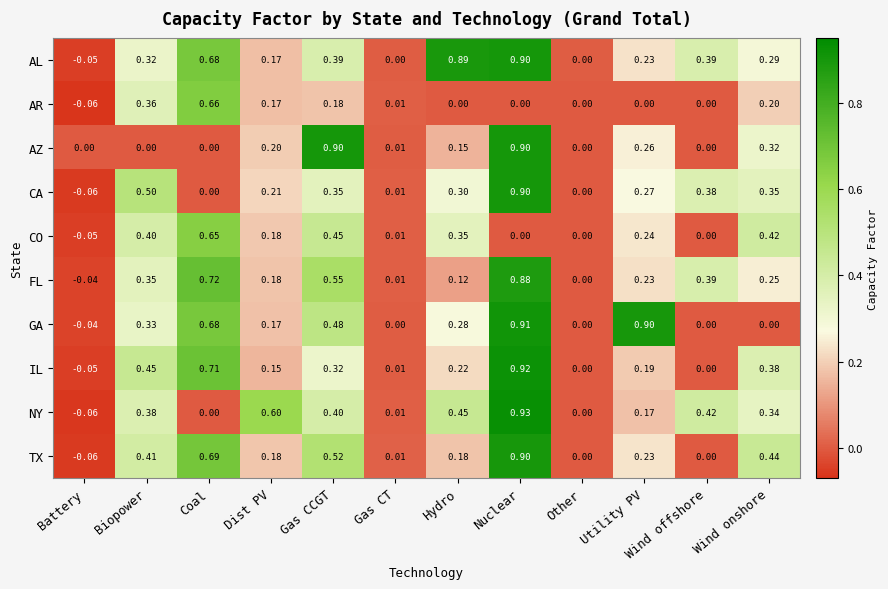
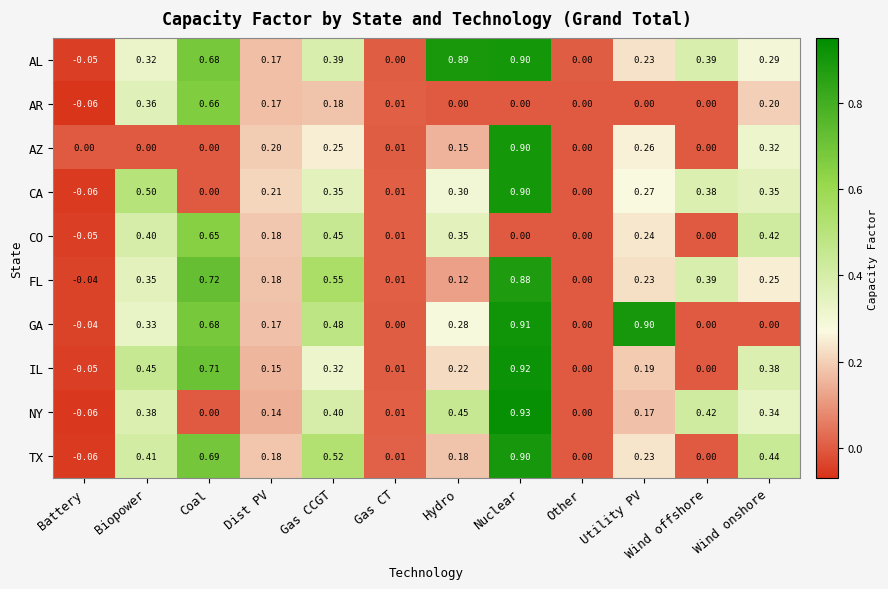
AZ, Gas CCGT: 0.90 -> 0.25
NY, Dist PV: 0.60 -> 0.14
